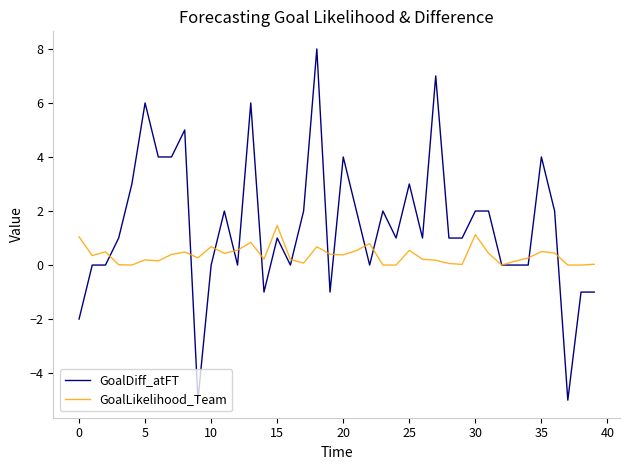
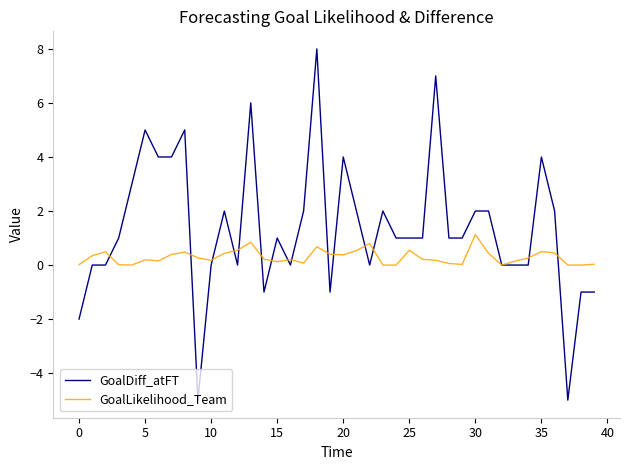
GoalLikelihood_Team, 0: 1.0 -> 0.0
GoalDiff_atFT, 5: 6 -> 5
GoalLikelihood_Team, 10: 0.7 -> 0.2
GoalLikelihood_Team, 15: 1.5 -> 0.1
GoalDiff_atFT, 25: 3 -> 1
